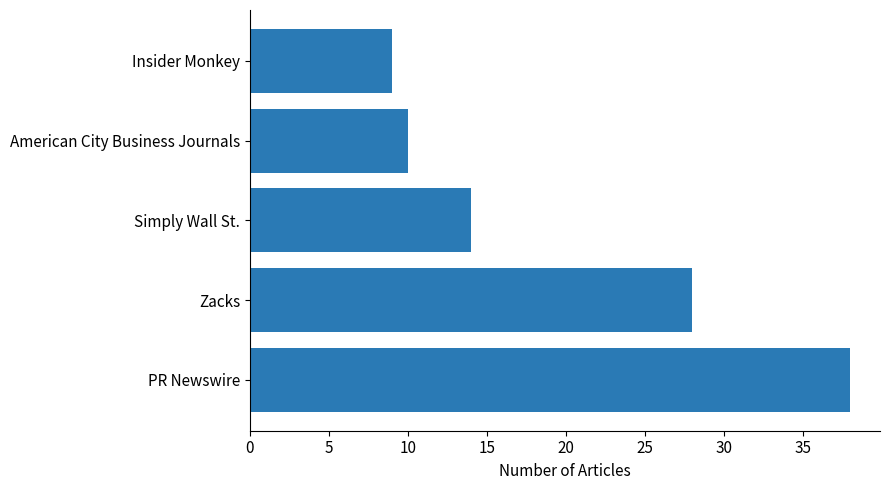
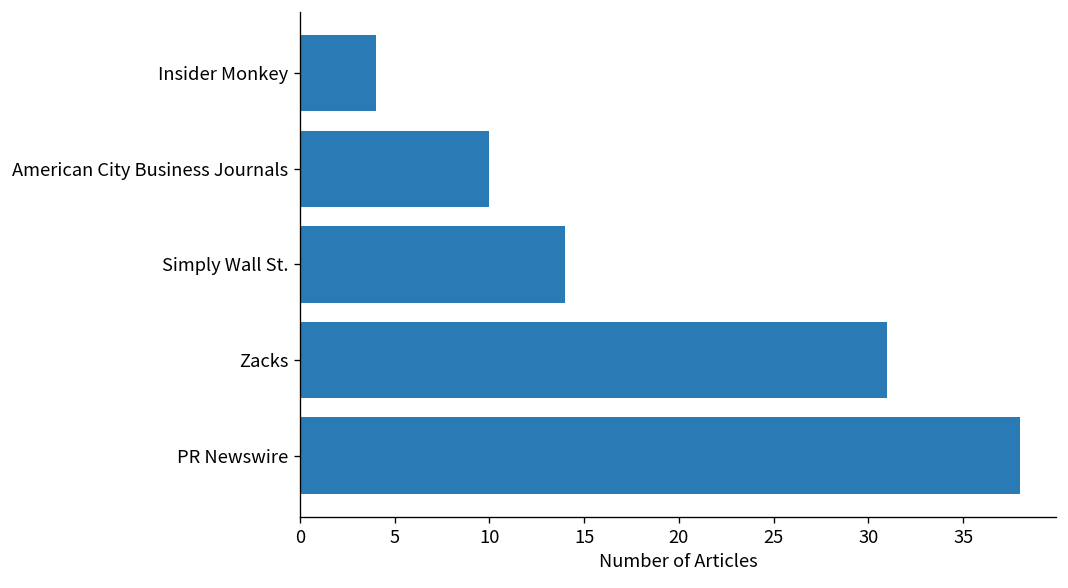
Insider Monkey: 9 -> 4
Zacks: 28 -> 31
